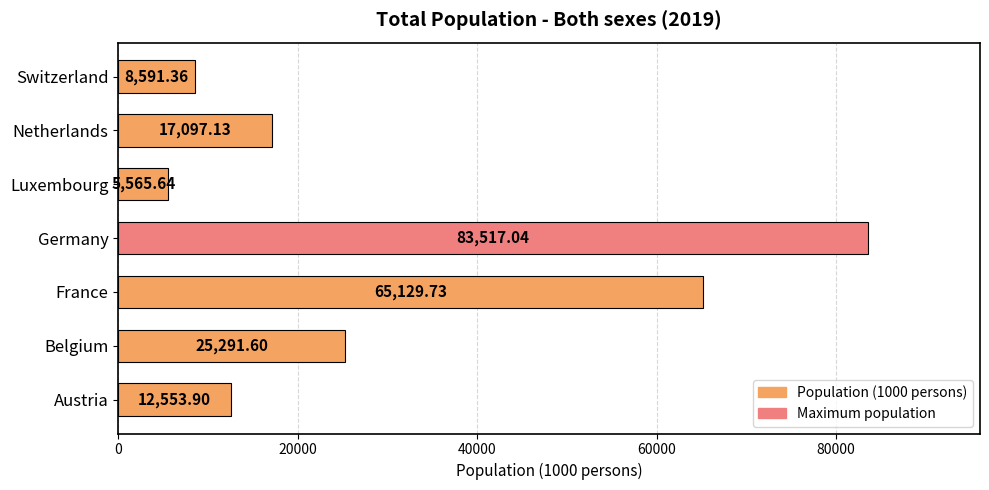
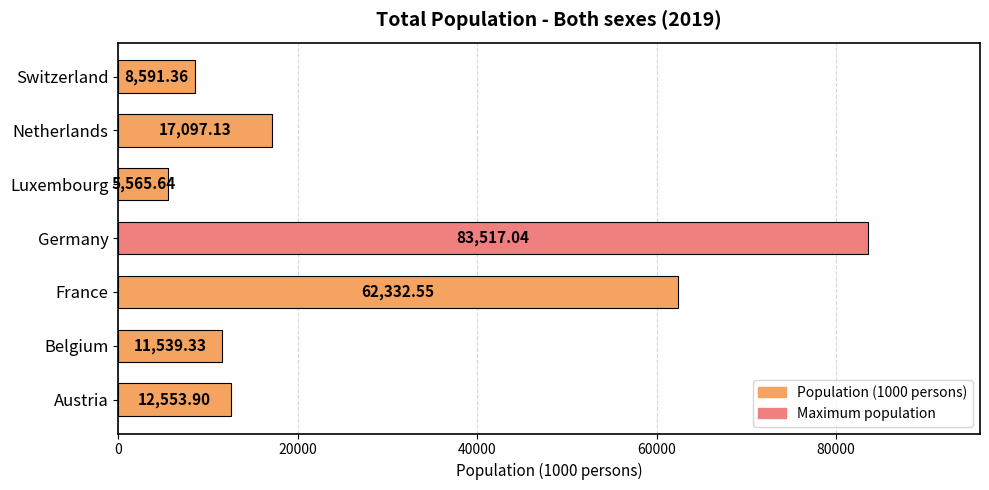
France: 65,129.73 -> 62,332.55
Belgium: 25,291.60 -> 11,539.33
